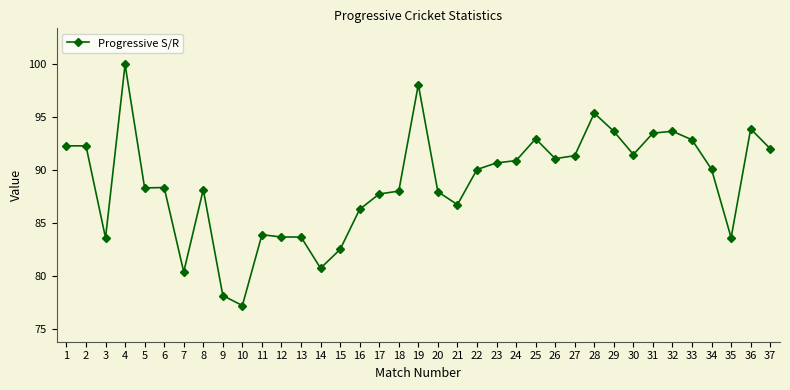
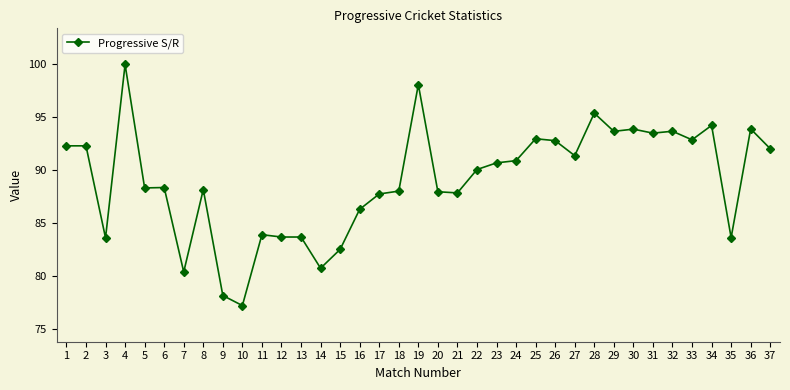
21: 86.8 -> 87.9
26: 91.1 -> 92.8
30: 91.5 -> 93.9
34: 90.1 -> 94.2
